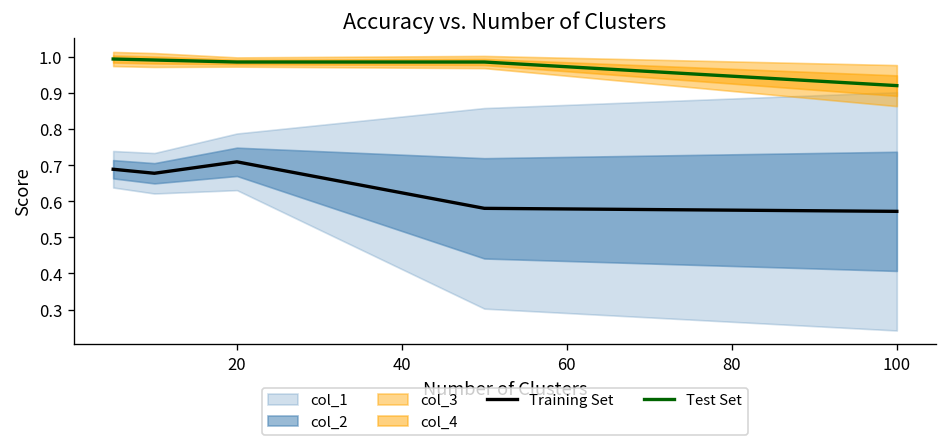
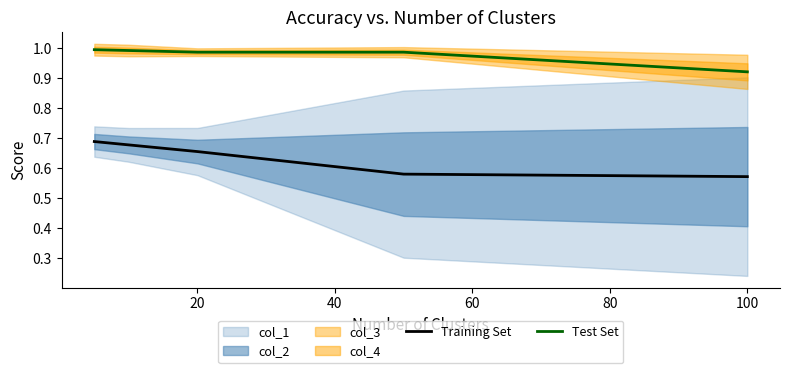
Training Set, 20: 0.71 -> 0.66
